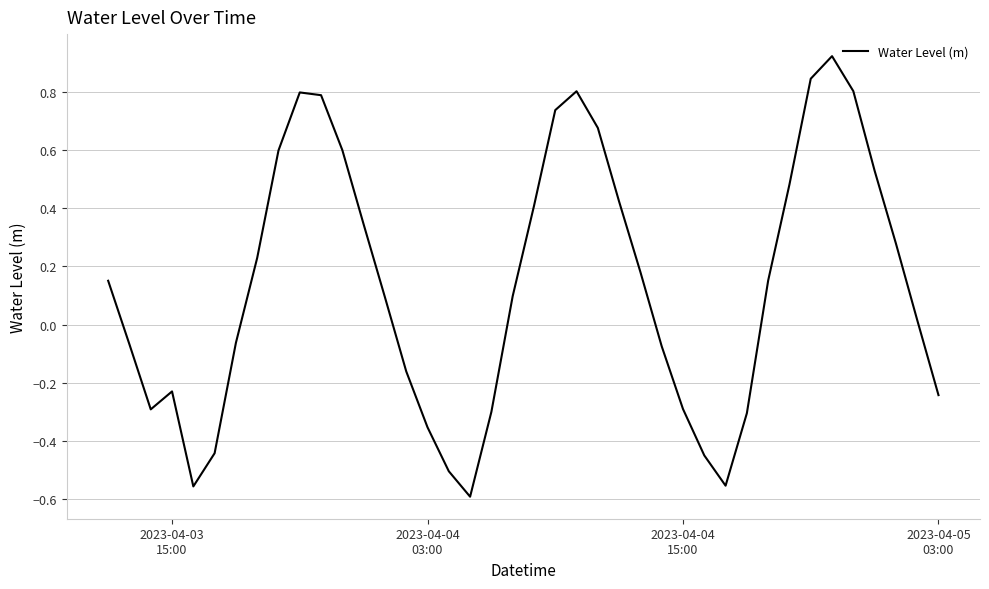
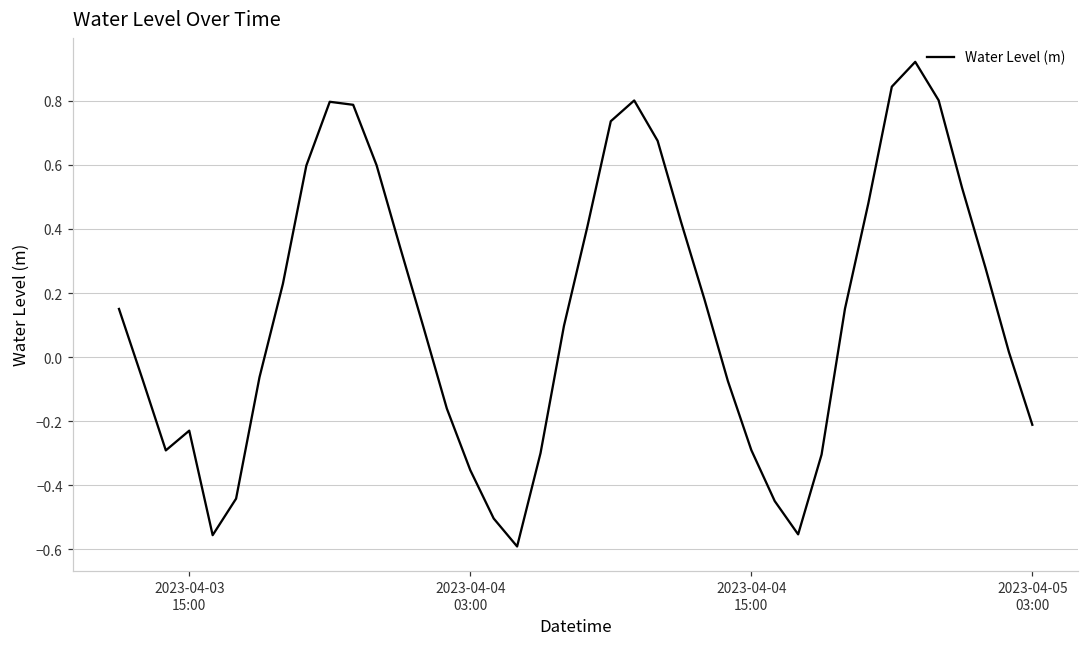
2023-04-05 03:00: -0.24 -> -0.21
